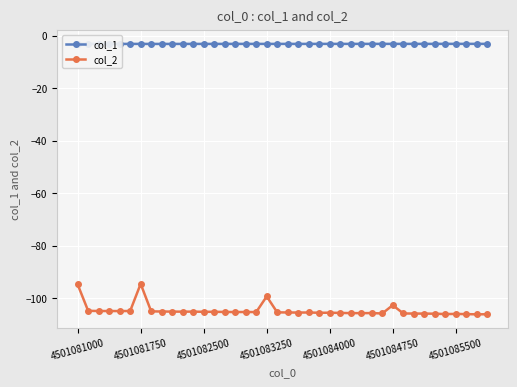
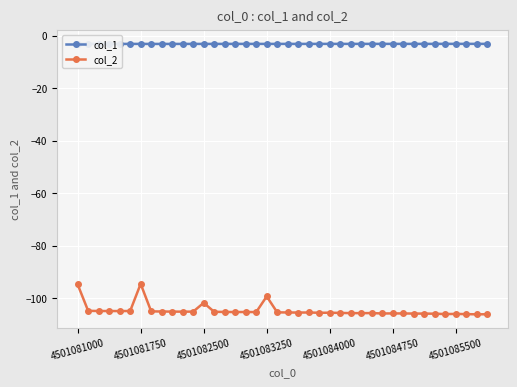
col_2, 4501082500: -105 -> -102
col_2, 4501084750: -103 -> -106
